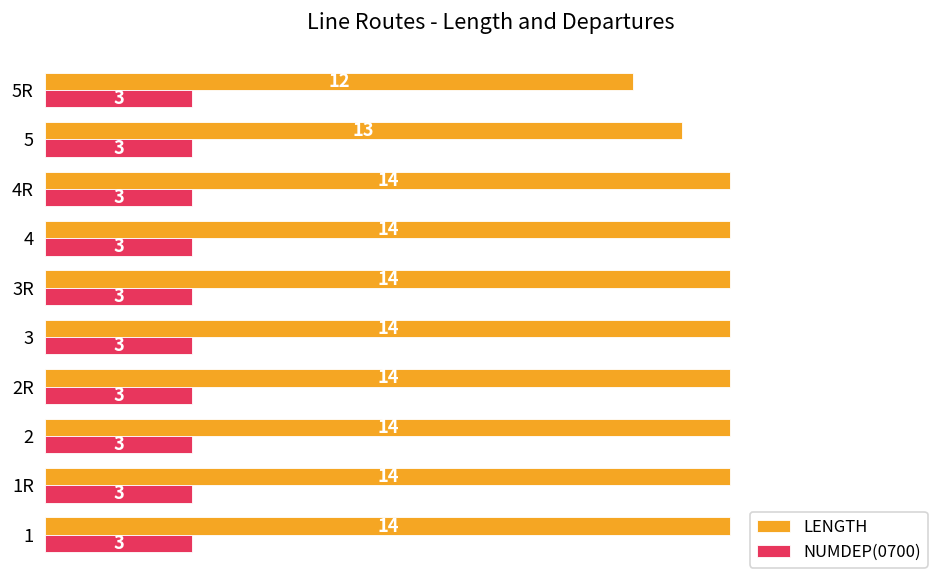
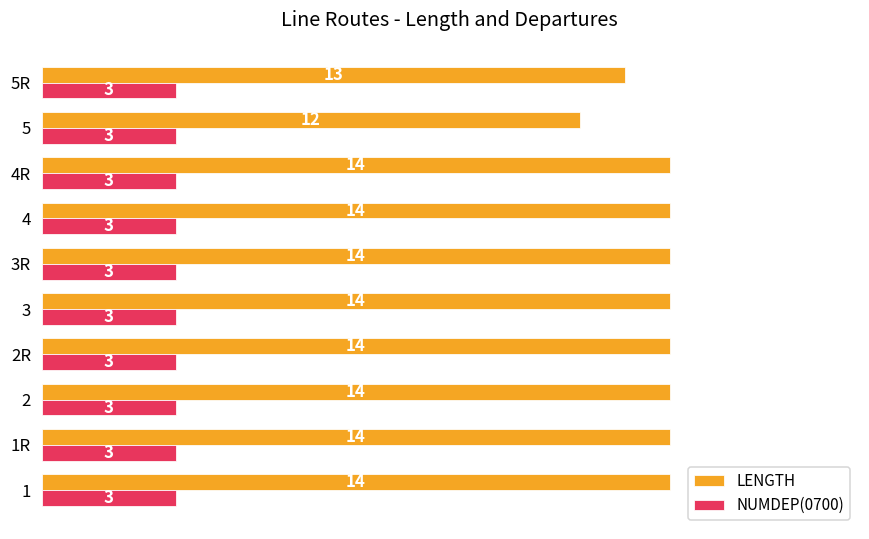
LENGTH, 5R: 12 -> 13
LENGTH, 5: 13 -> 12
